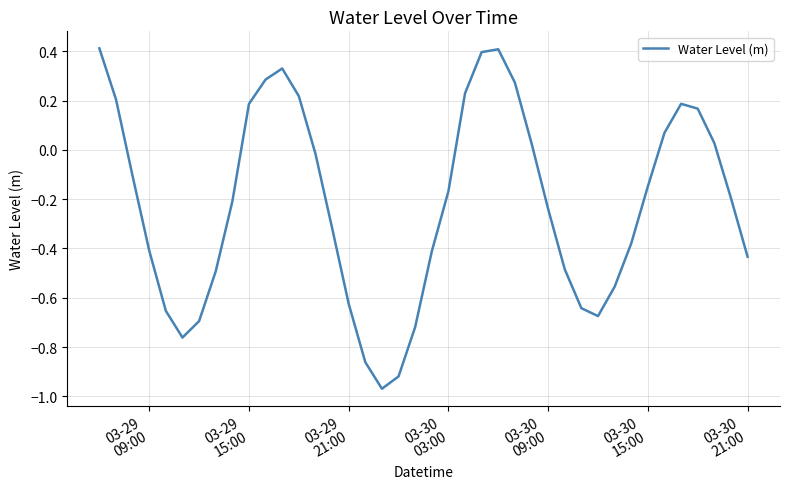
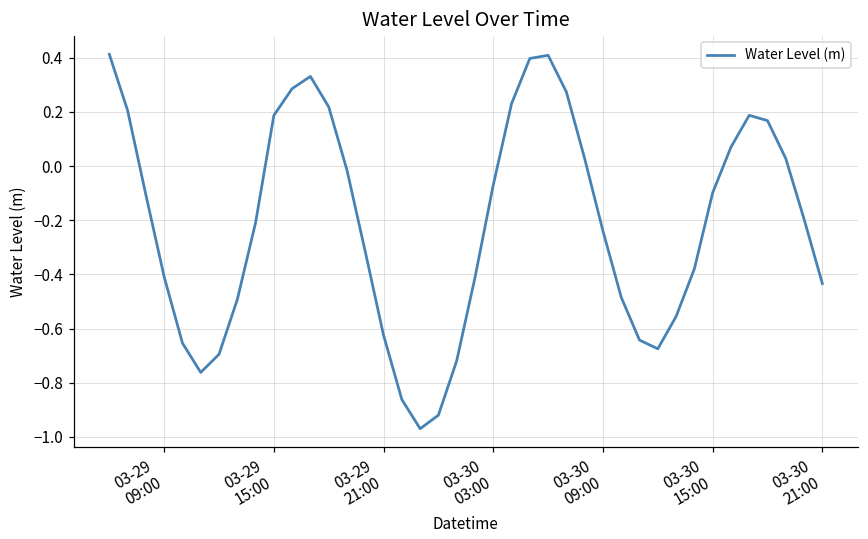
03-30 03:00: -0.17 -> -0.07
03-30 15:00: -0.15 -> -0.10
